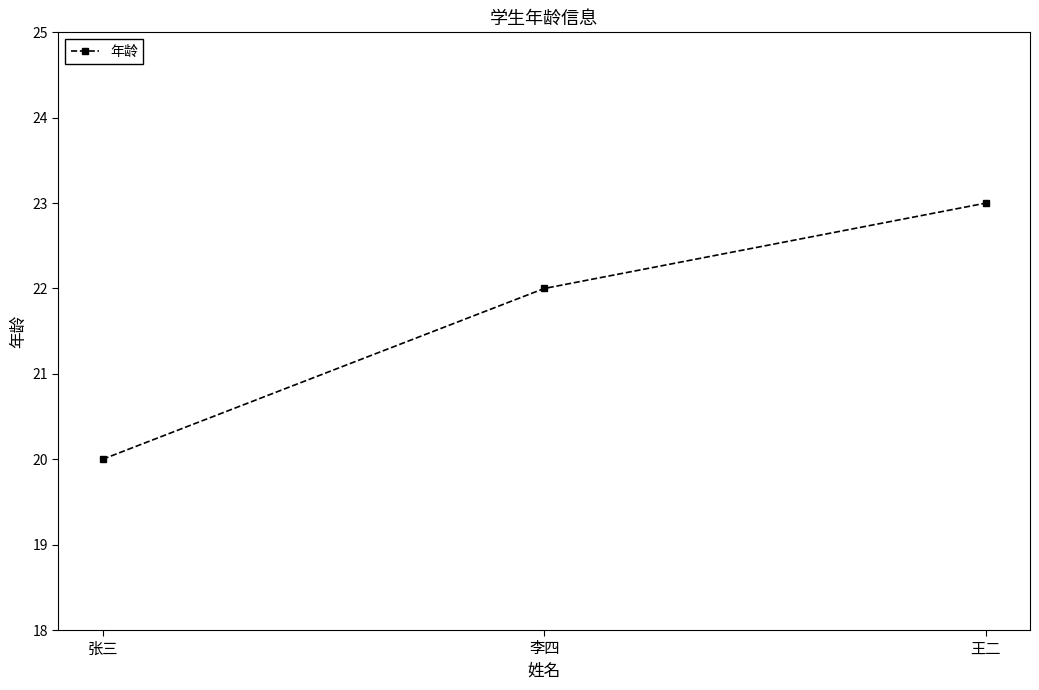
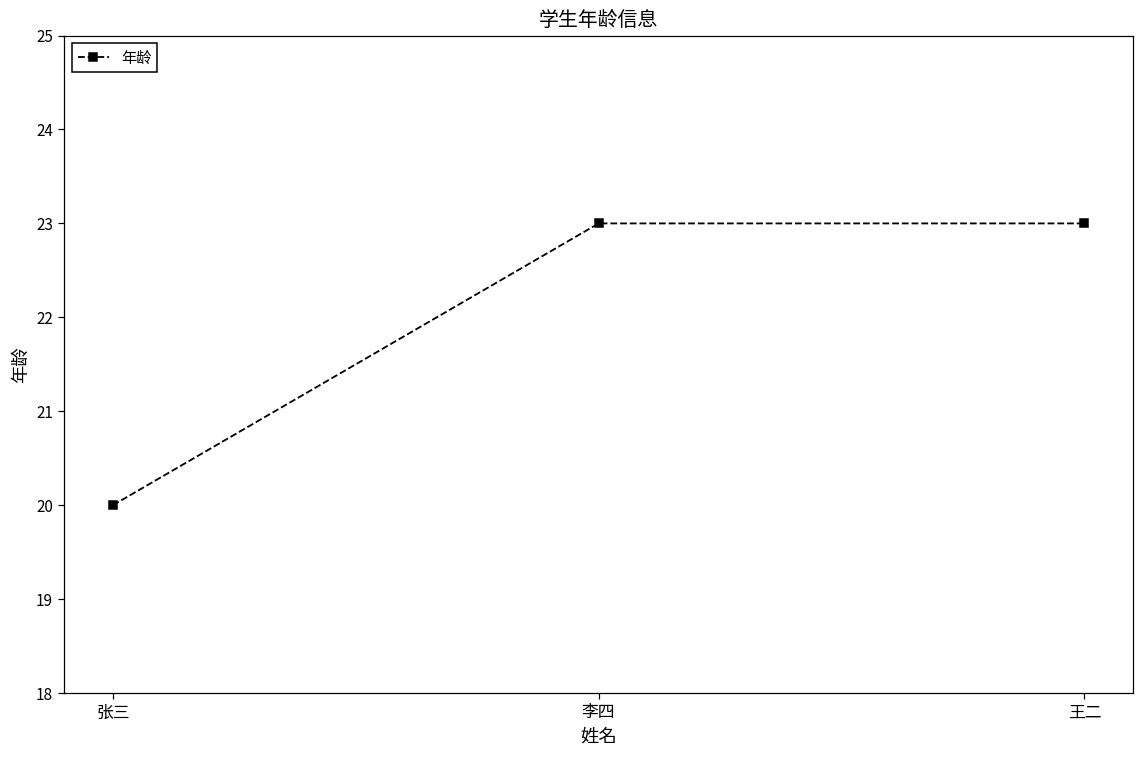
李四: 22 -> 23
